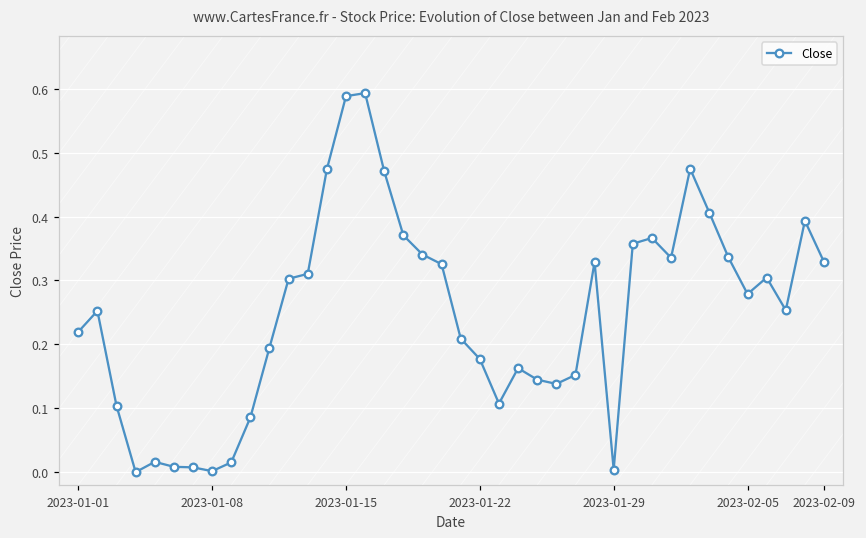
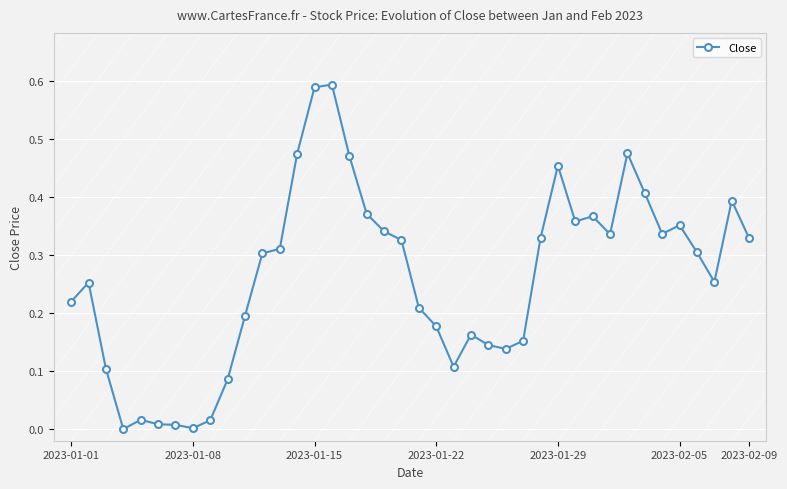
Close, 2023-01-29: 0.00 -> 0.45
Close, 2023-02-05: 0.28 -> 0.35
